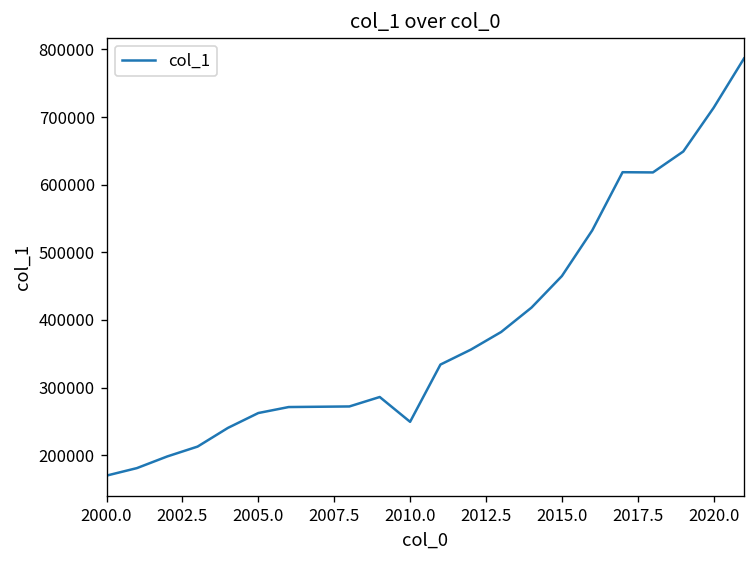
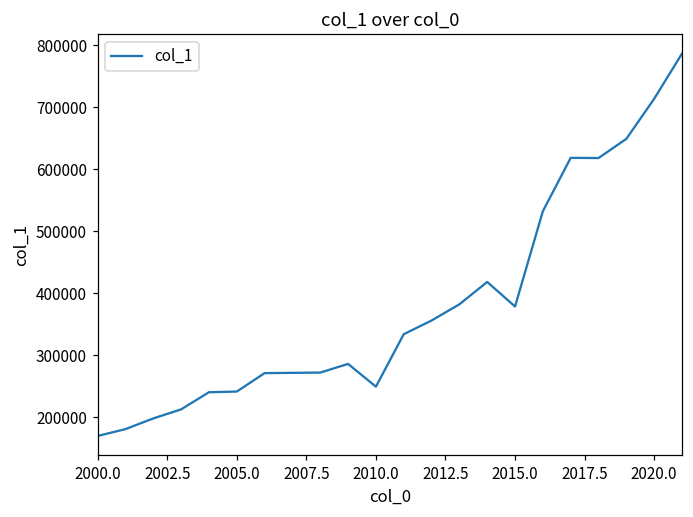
2005.0: 260000 -> 240000
2015.0: 460000 -> 380000
